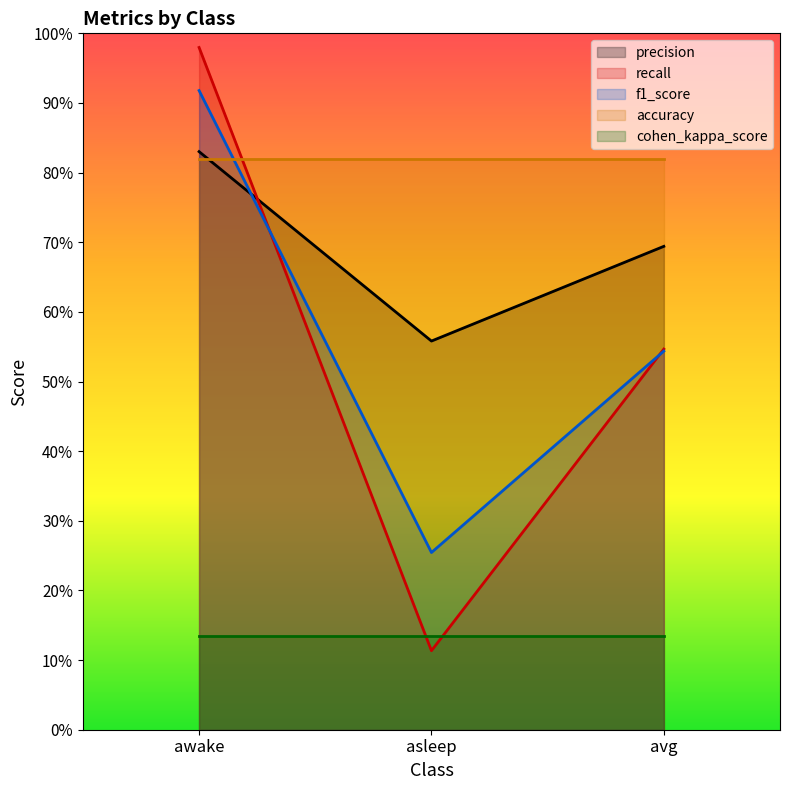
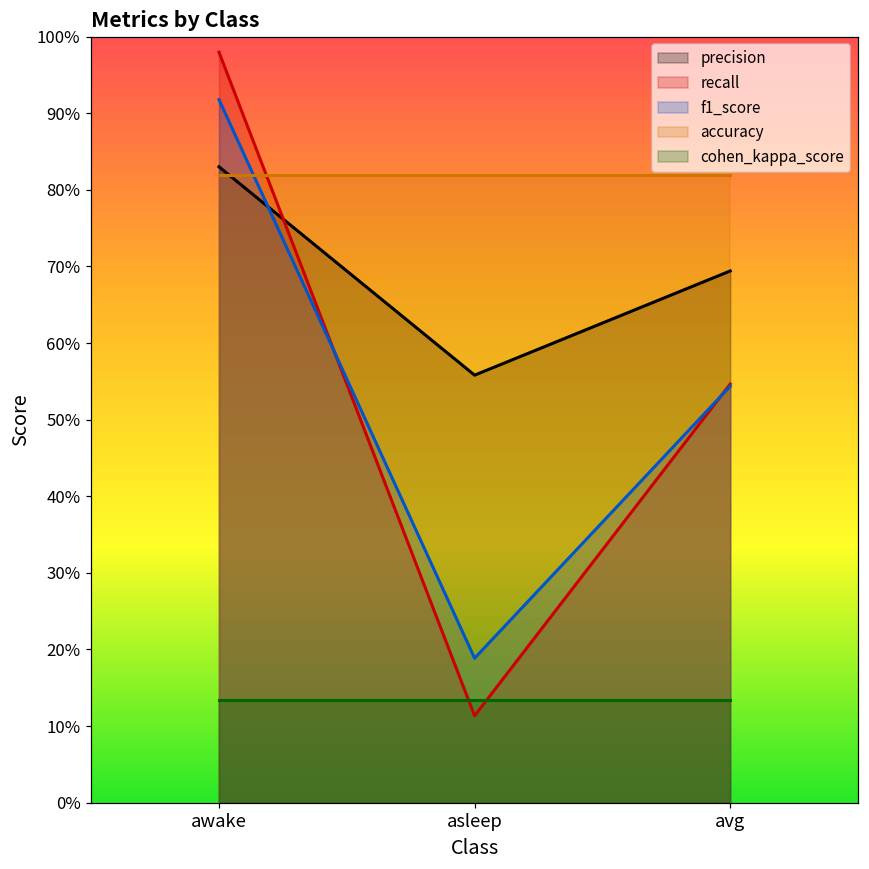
f1_score, asleep: 25% -> 19%
